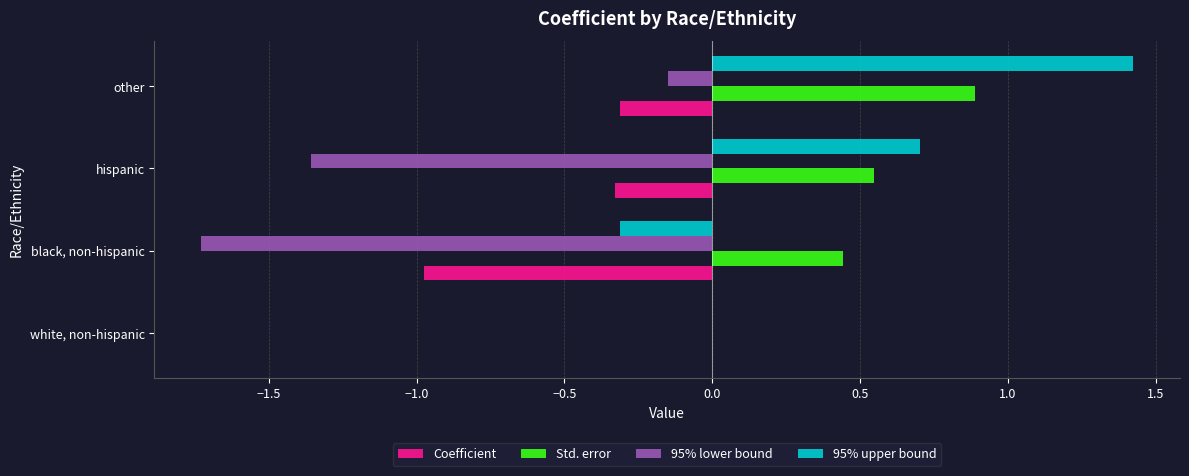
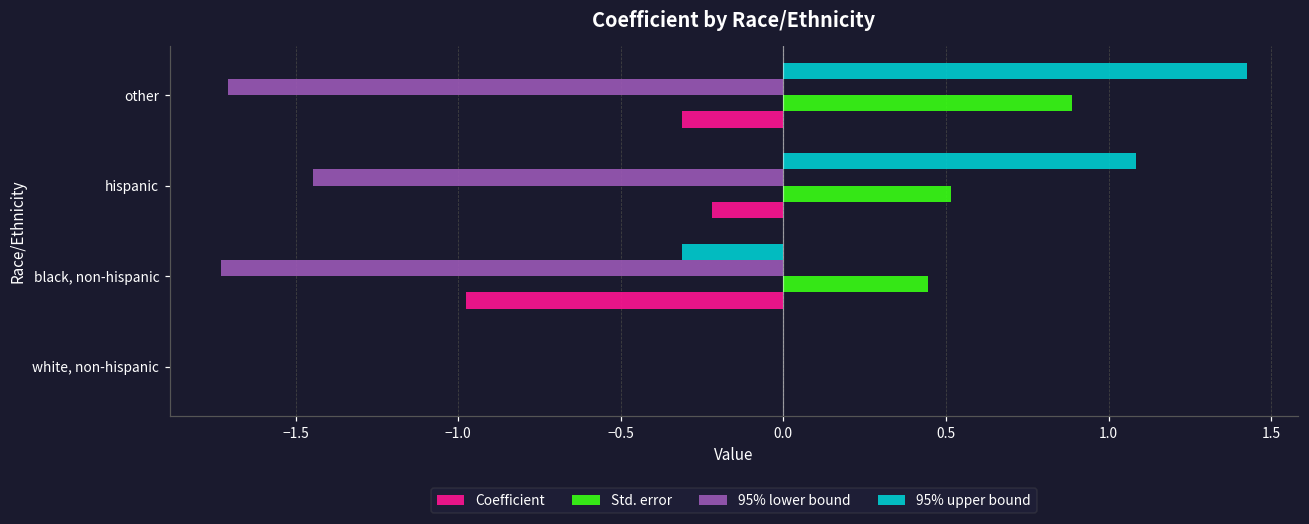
95% lower bound, other: -0.15 -> -1.71
95% upper bound, hispanic: 0.70 -> 1.08
95% lower bound, hispanic: -1.36 -> -1.45
Std. error, hispanic: 0.55 -> 0.51
Coefficient, hispanic: -0.33 -> -0.22
